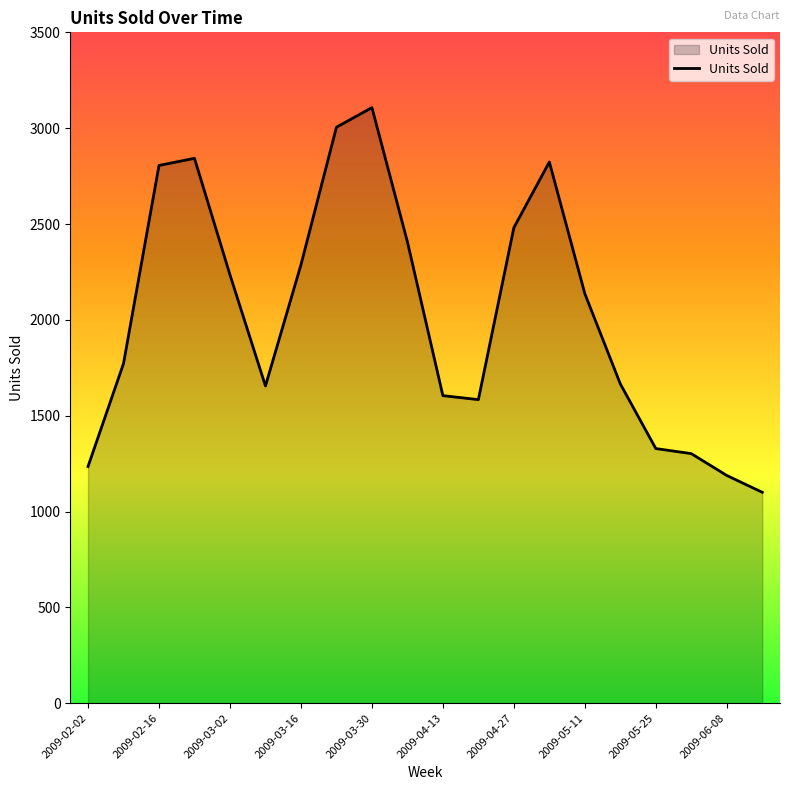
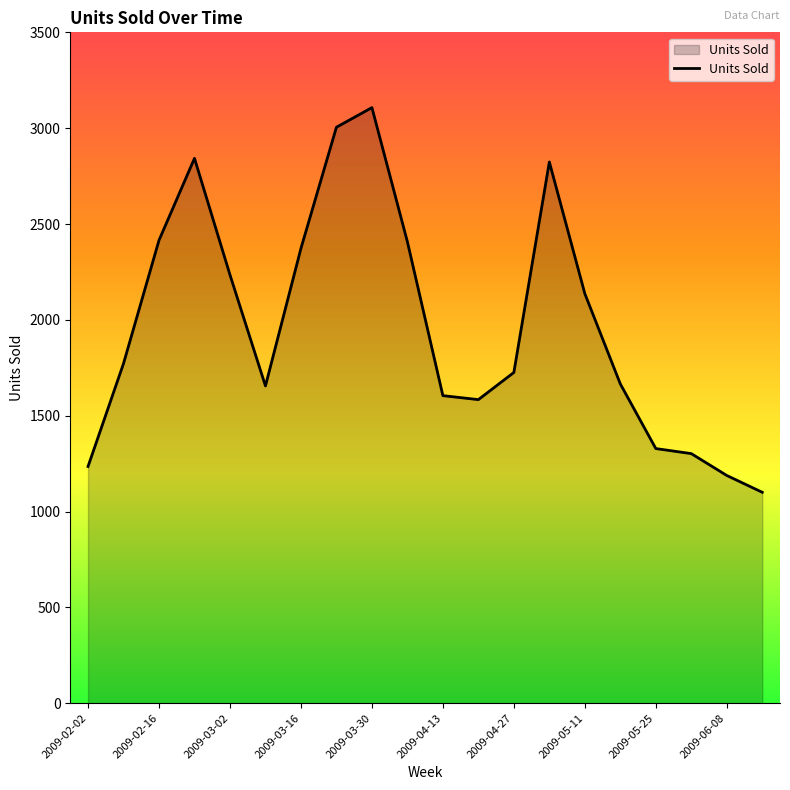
2009-02-16: 2810 -> 2420
2009-03-16: 2290 -> 2370
2009-04-27: 2480 -> 1730
